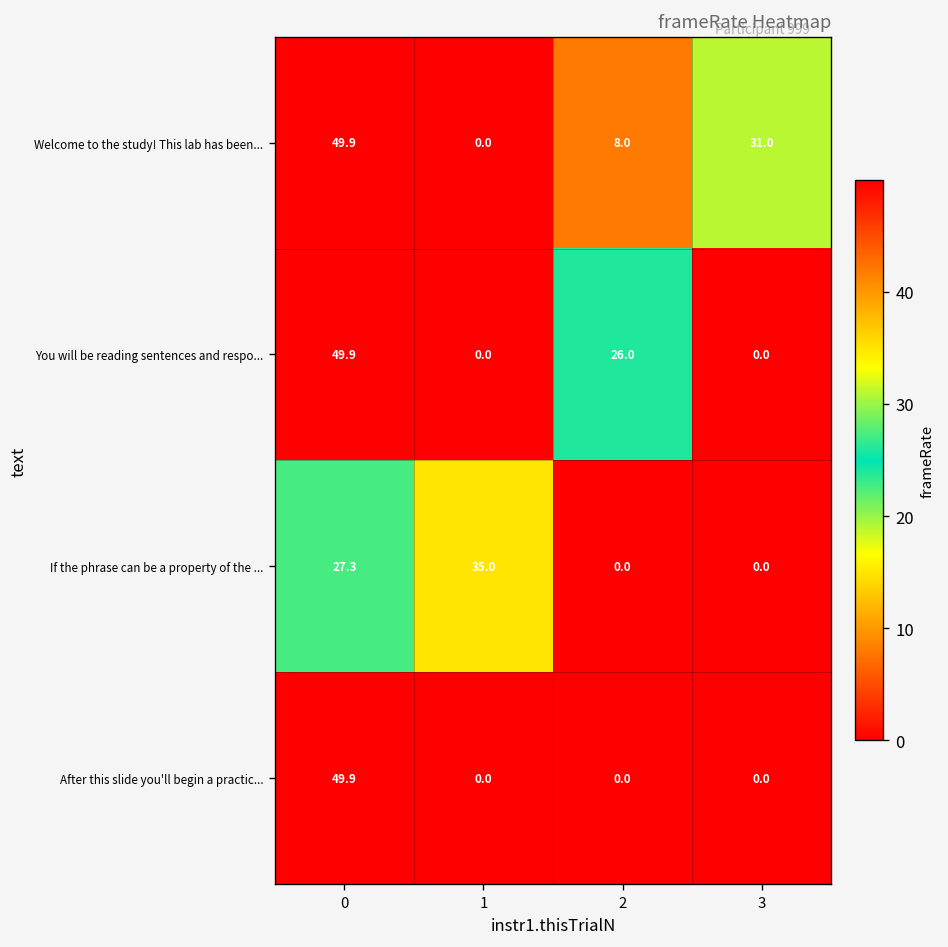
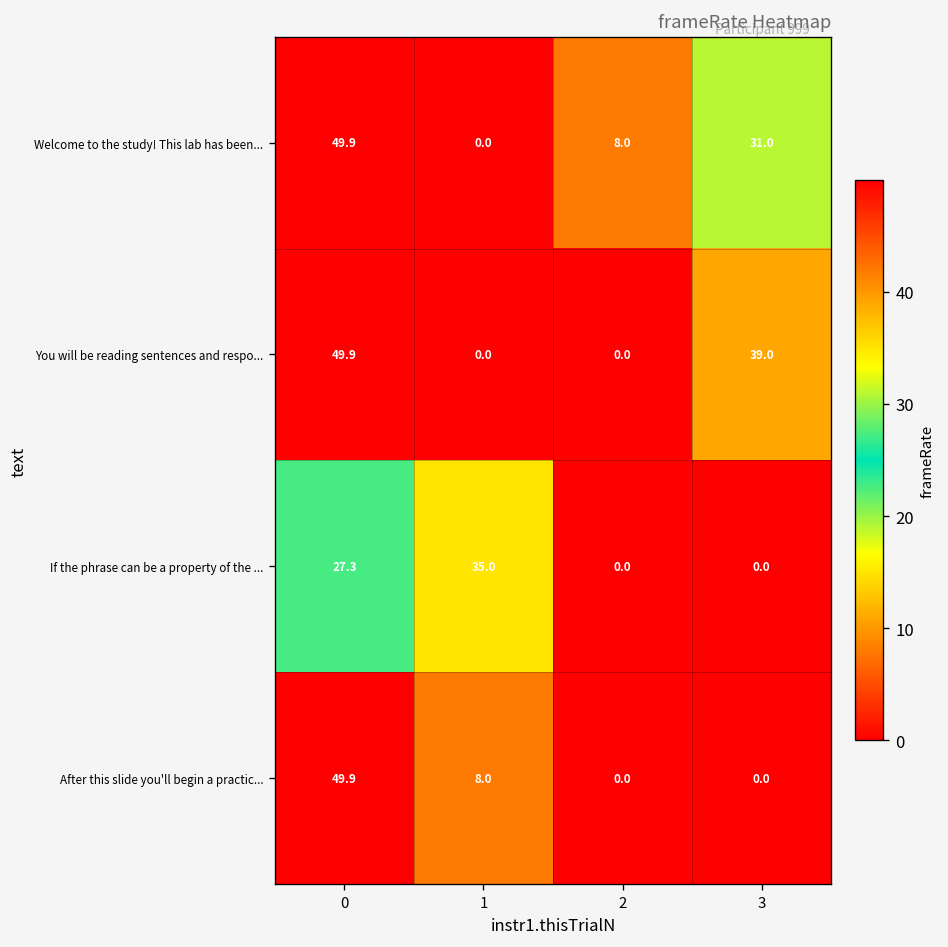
You will be reading sentences and respo..., 2: 26.0 -> 0.0
You will be reading sentences and respo..., 3: 0.0 -> 39.0
After this slide you'll begin a practic..., 1: 0.0 -> 8.0
